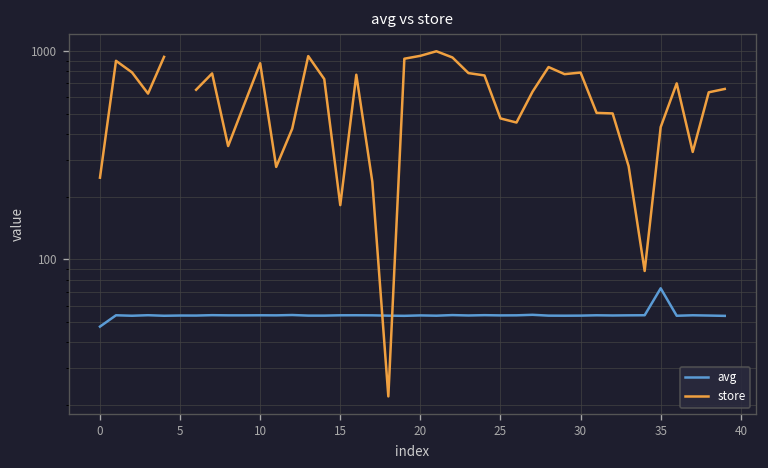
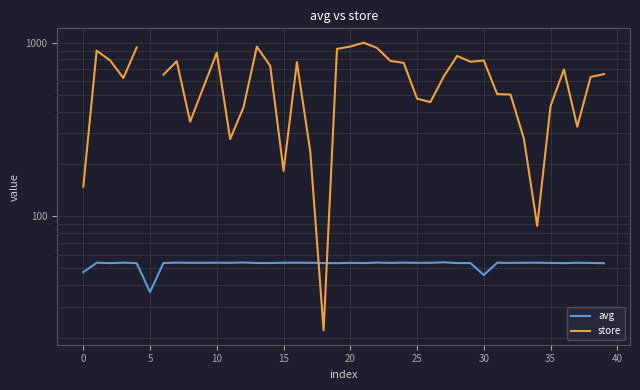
store, 0: 250 -> 150
avg, 5: 54 -> 37
avg, 30: 54 -> 46
avg, 35: 73 -> 54
